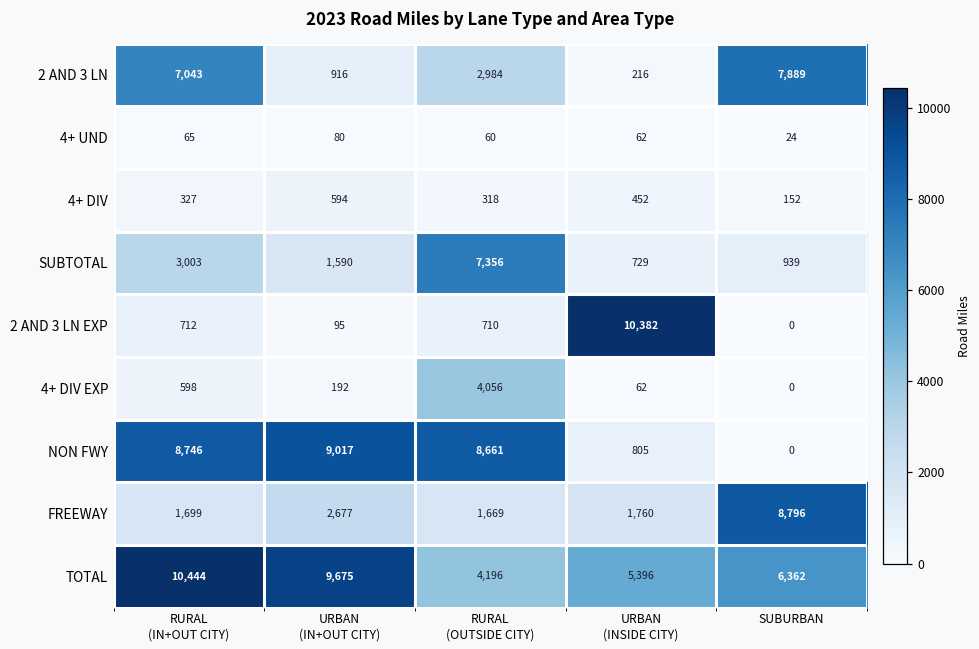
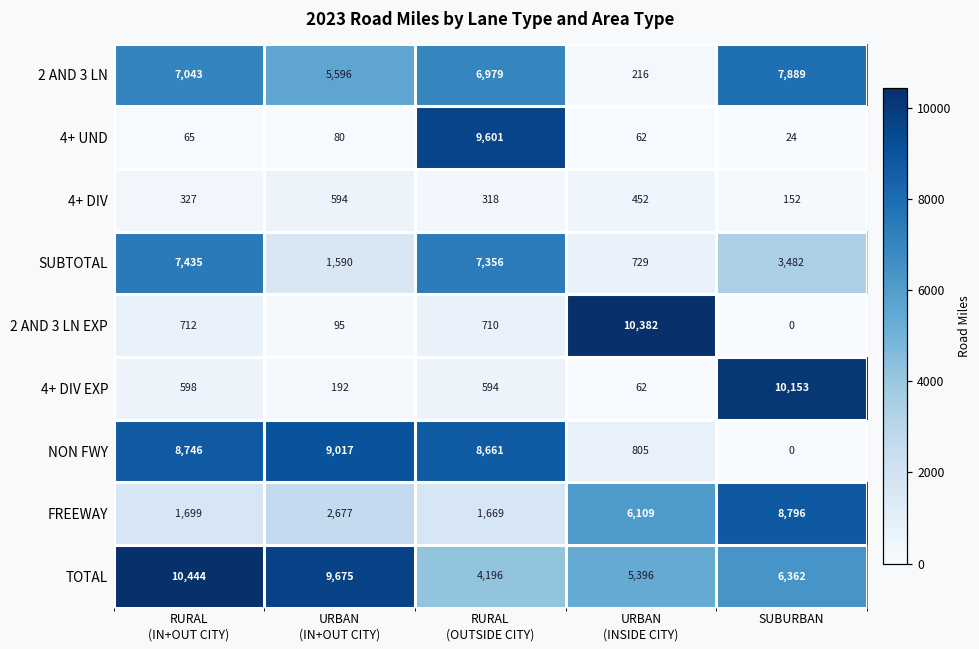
2 AND 3 LN, URBAN (IN+OUT CITY): 916 -> 5,596
2 AND 3 LN, RURAL (OUTSIDE CITY): 2,984 -> 6,979
4+ UND, RURAL (OUTSIDE CITY): 60 -> 9,601
SUBTOTAL, RURAL (IN+OUT CITY): 3,003 -> 7,435
SUBTOTAL, SUBURBAN: 939 -> 3,482
4+ DIV EXP, RURAL (OUTSIDE CITY): 4,056 -> 594
4+ DIV EXP, SUBURBAN: 0 -> 10,153
FREEWAY, URBAN (INSIDE CITY): 1,760 -> 6,109
